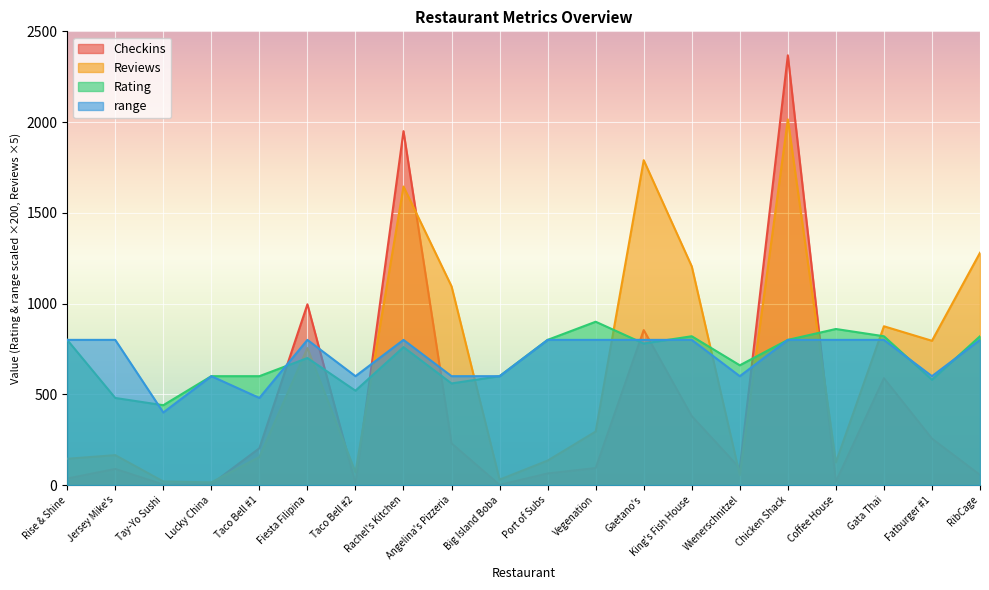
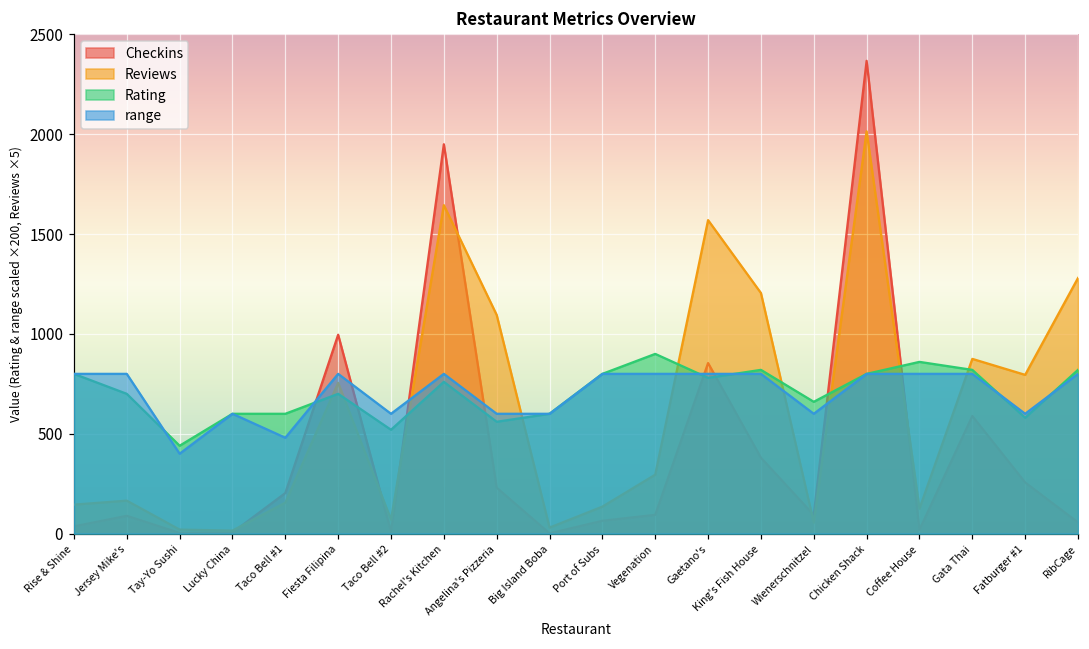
Rating, Jersey Mike's: 480 -> 700
Reviews, Gaetano's: 1790 -> 1570
